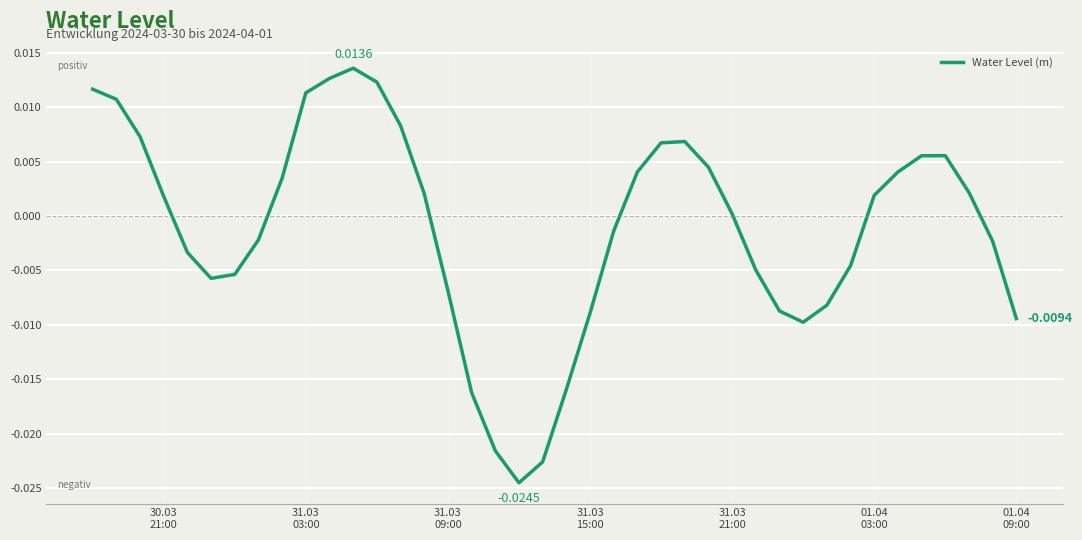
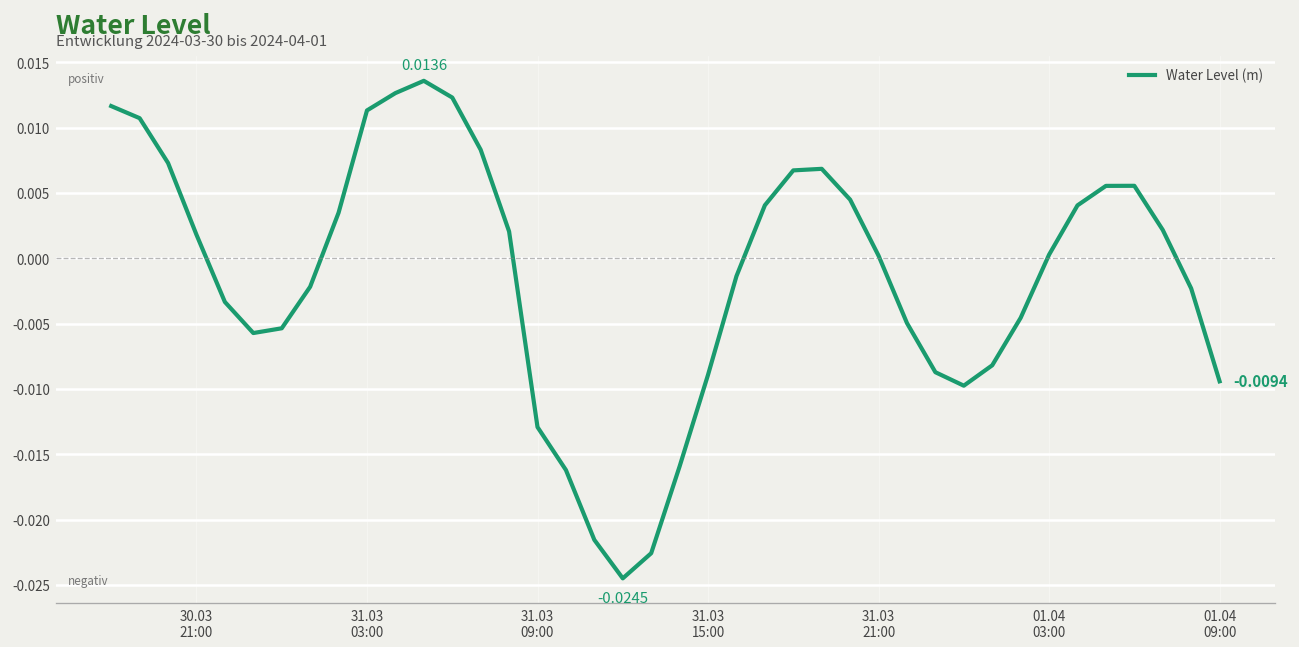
31.03 09:00: -0.0069 -> -0.0129
01.04 03:00: 0.0019 -> 0.0003
